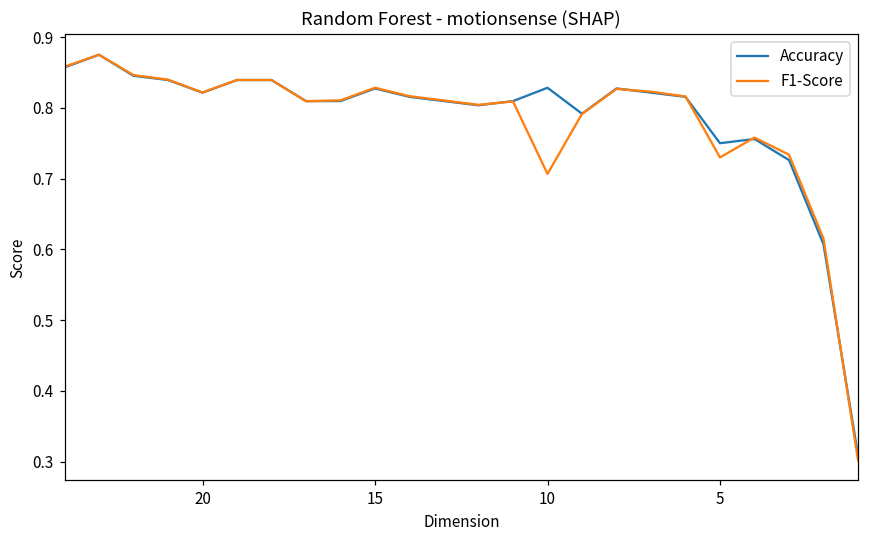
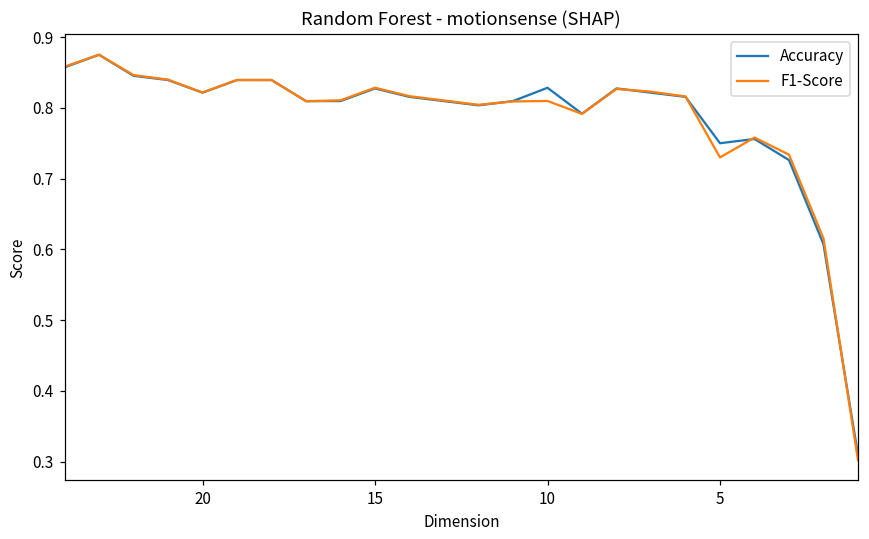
F1-Score, 10: 0.71 -> 0.81
